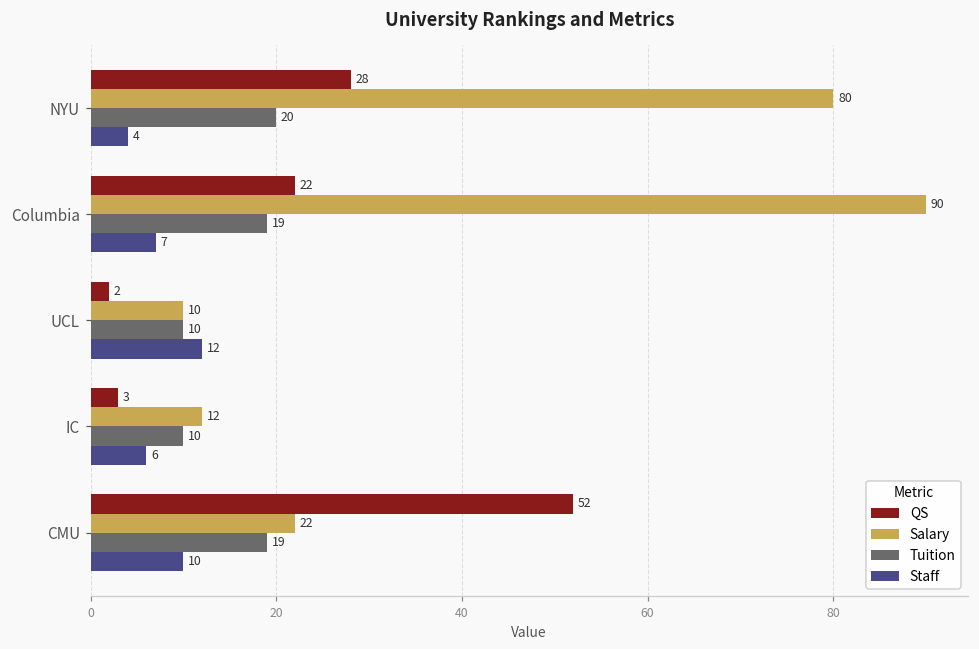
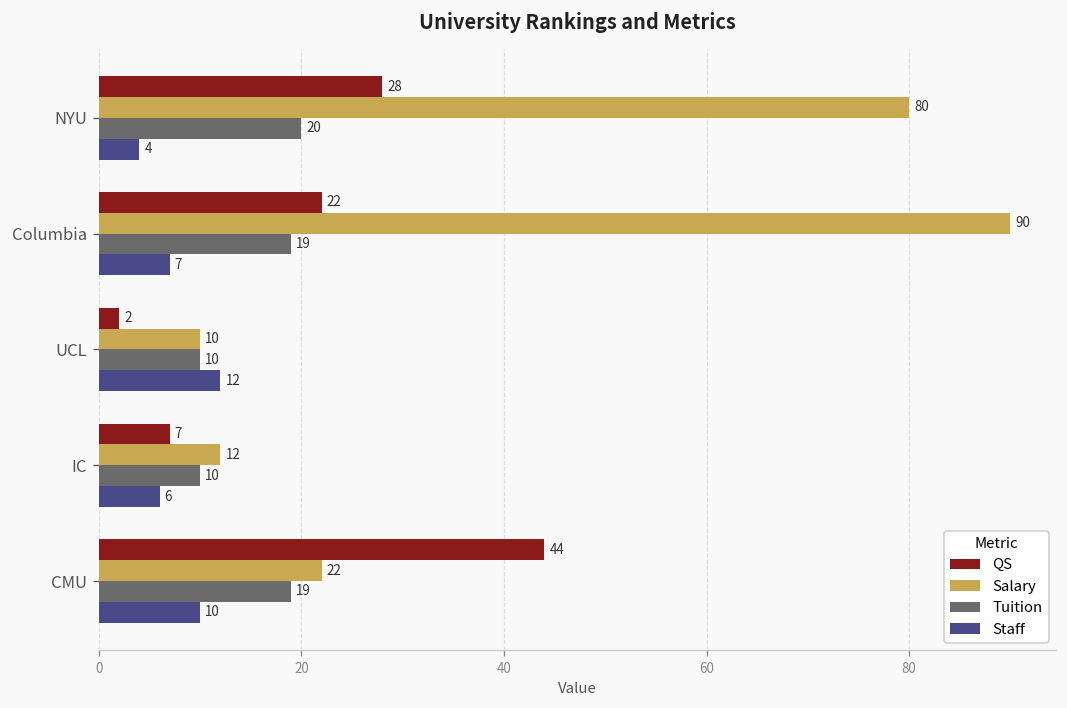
QS, IC: 3 -> 7
QS, CMU: 52 -> 44
